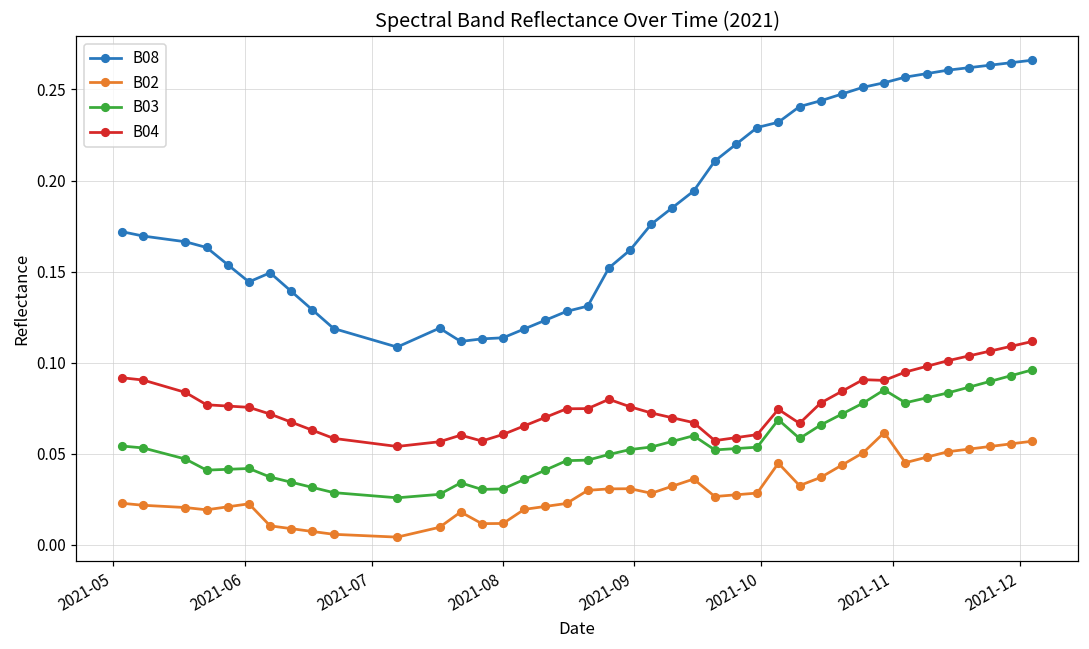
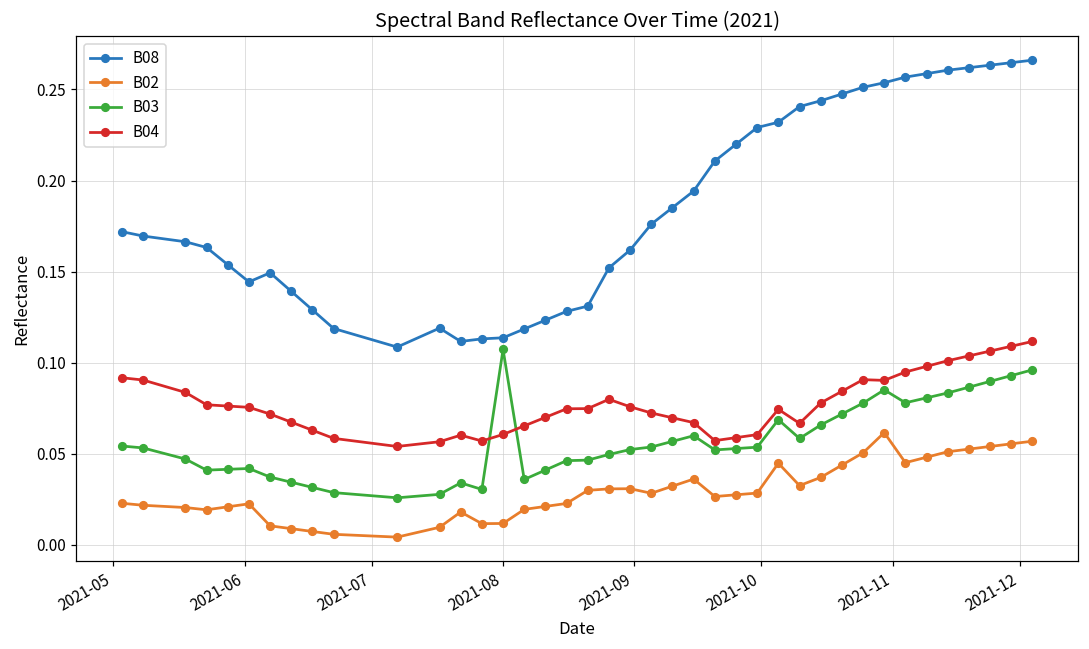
B03, 2021-08: 0.031 -> 0.107
